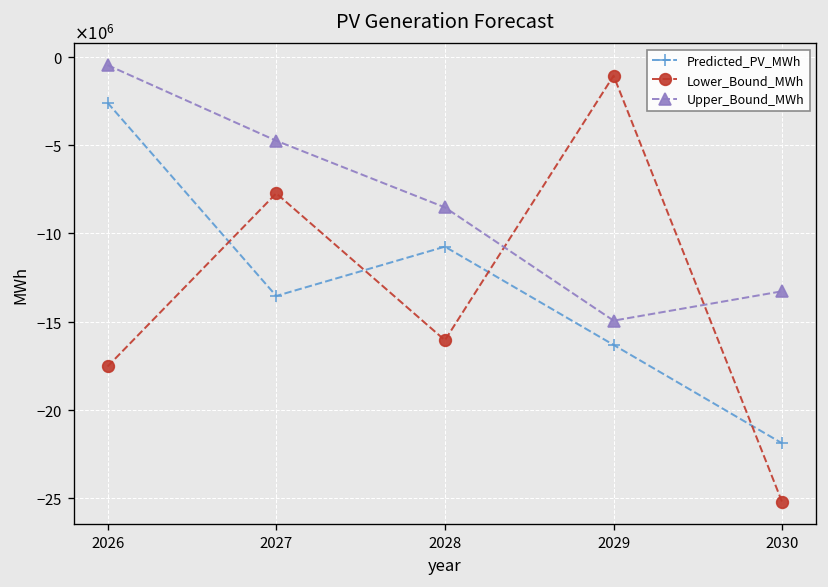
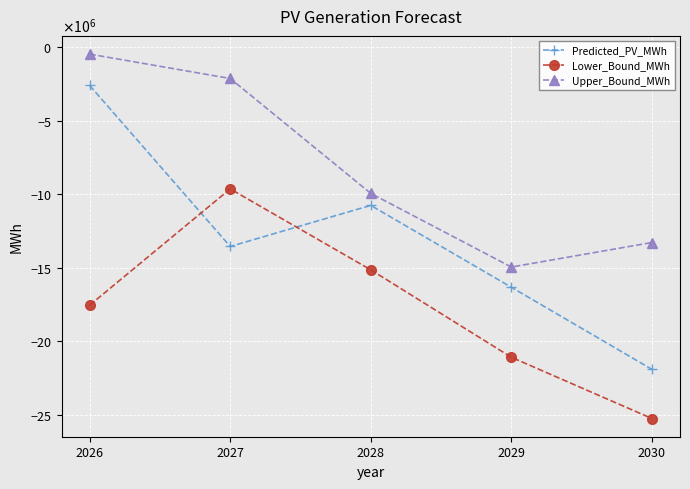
Lower_Bound_MWh, 2027: -7700000 -> -9600000
Upper_Bound_MWh, 2027: -4800000 -> -2100000
Lower_Bound_MWh, 2028: -16100000 -> -15100000
Upper_Bound_MWh, 2028: -8500000 -> -9900000
Lower_Bound_MWh, 2029: -1100000 -> -21100000
